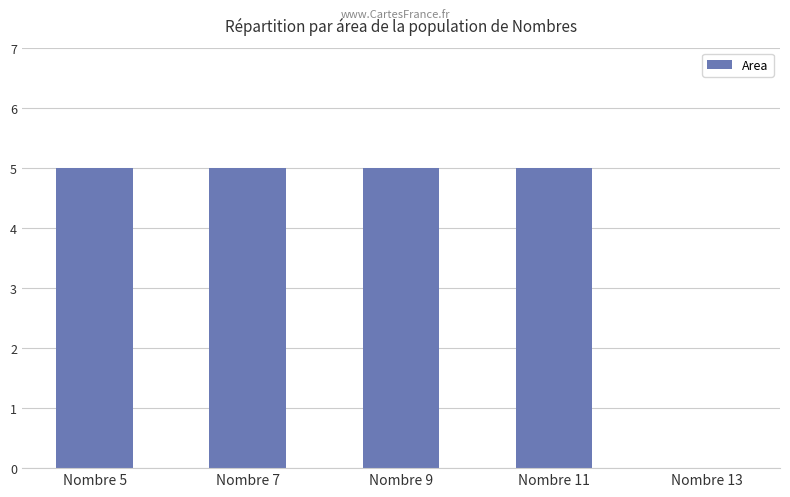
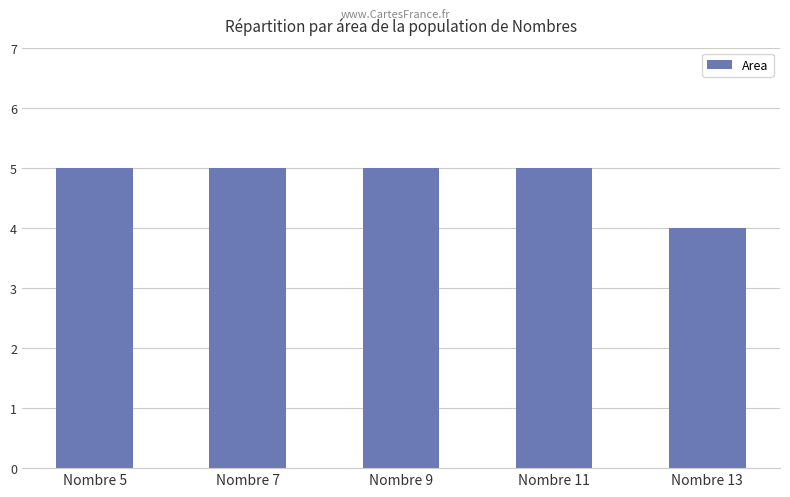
Nombre 13: 0 -> 4
